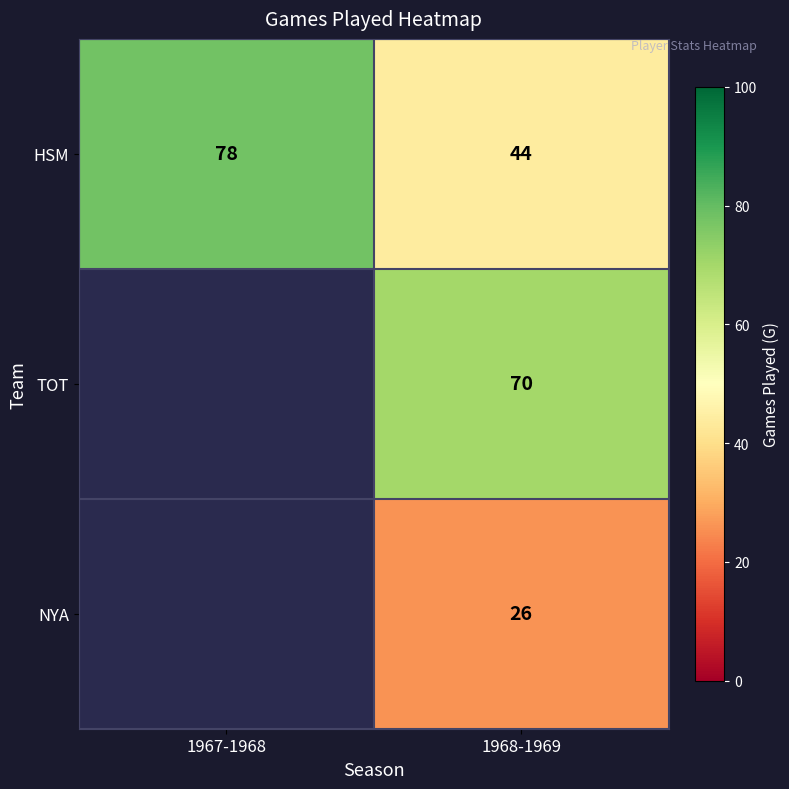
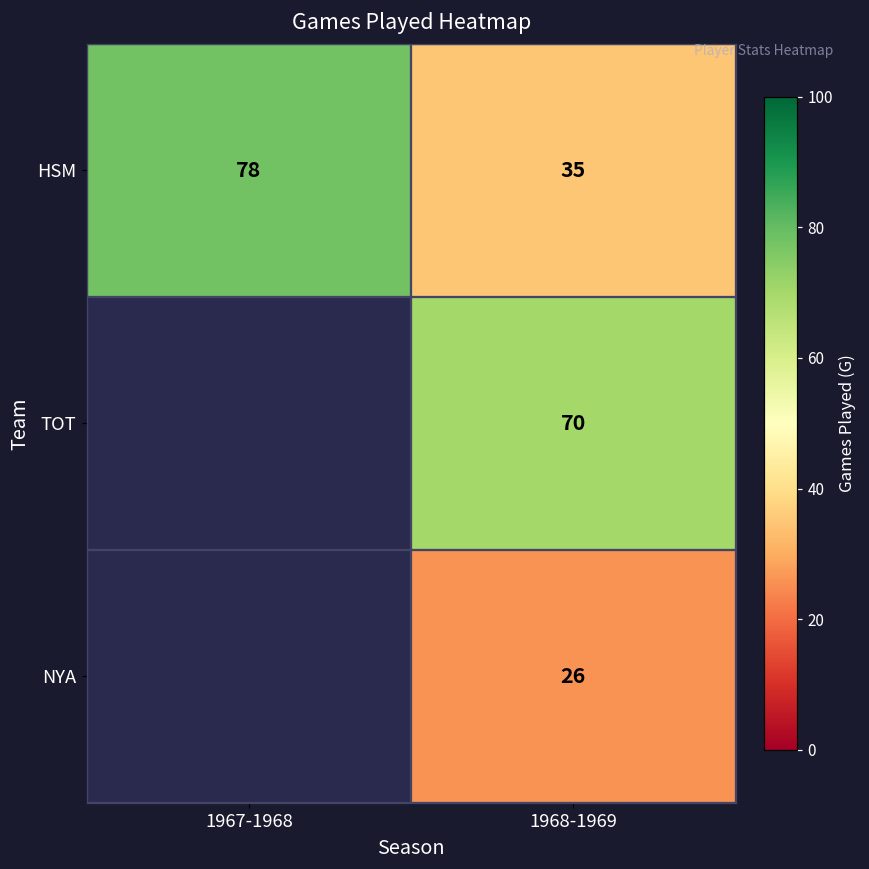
HSM, 1968-1969: 44 -> 35
